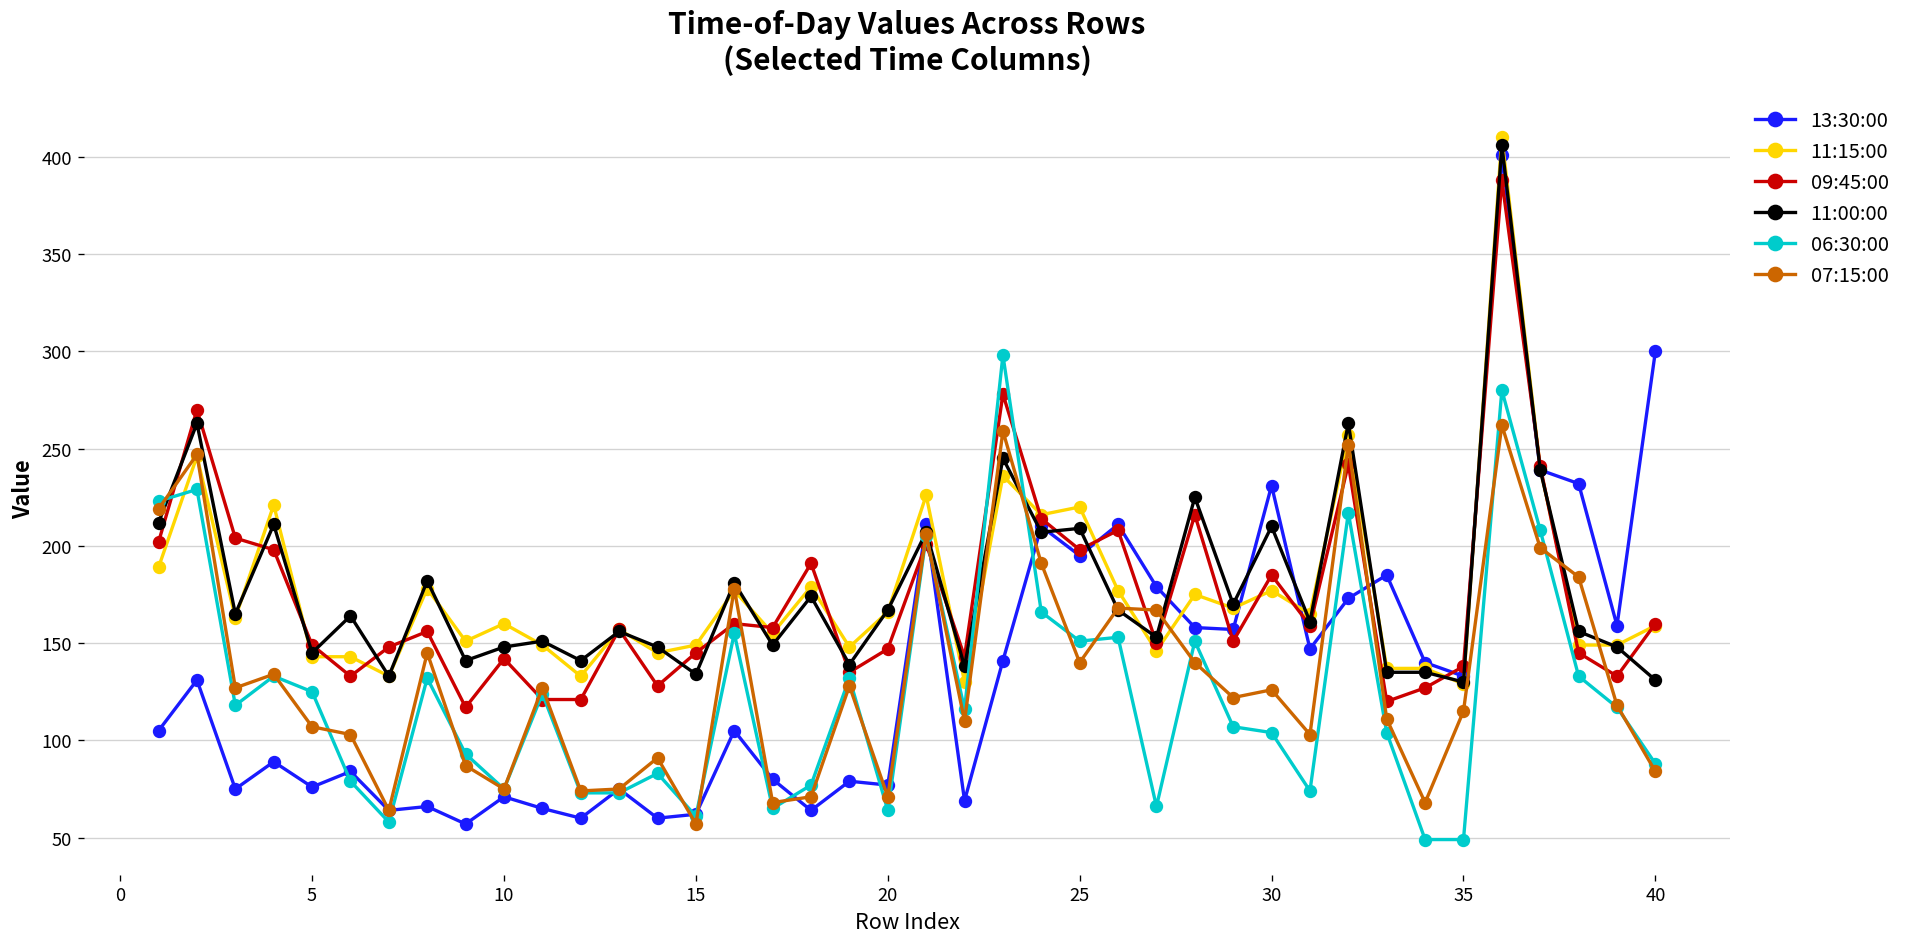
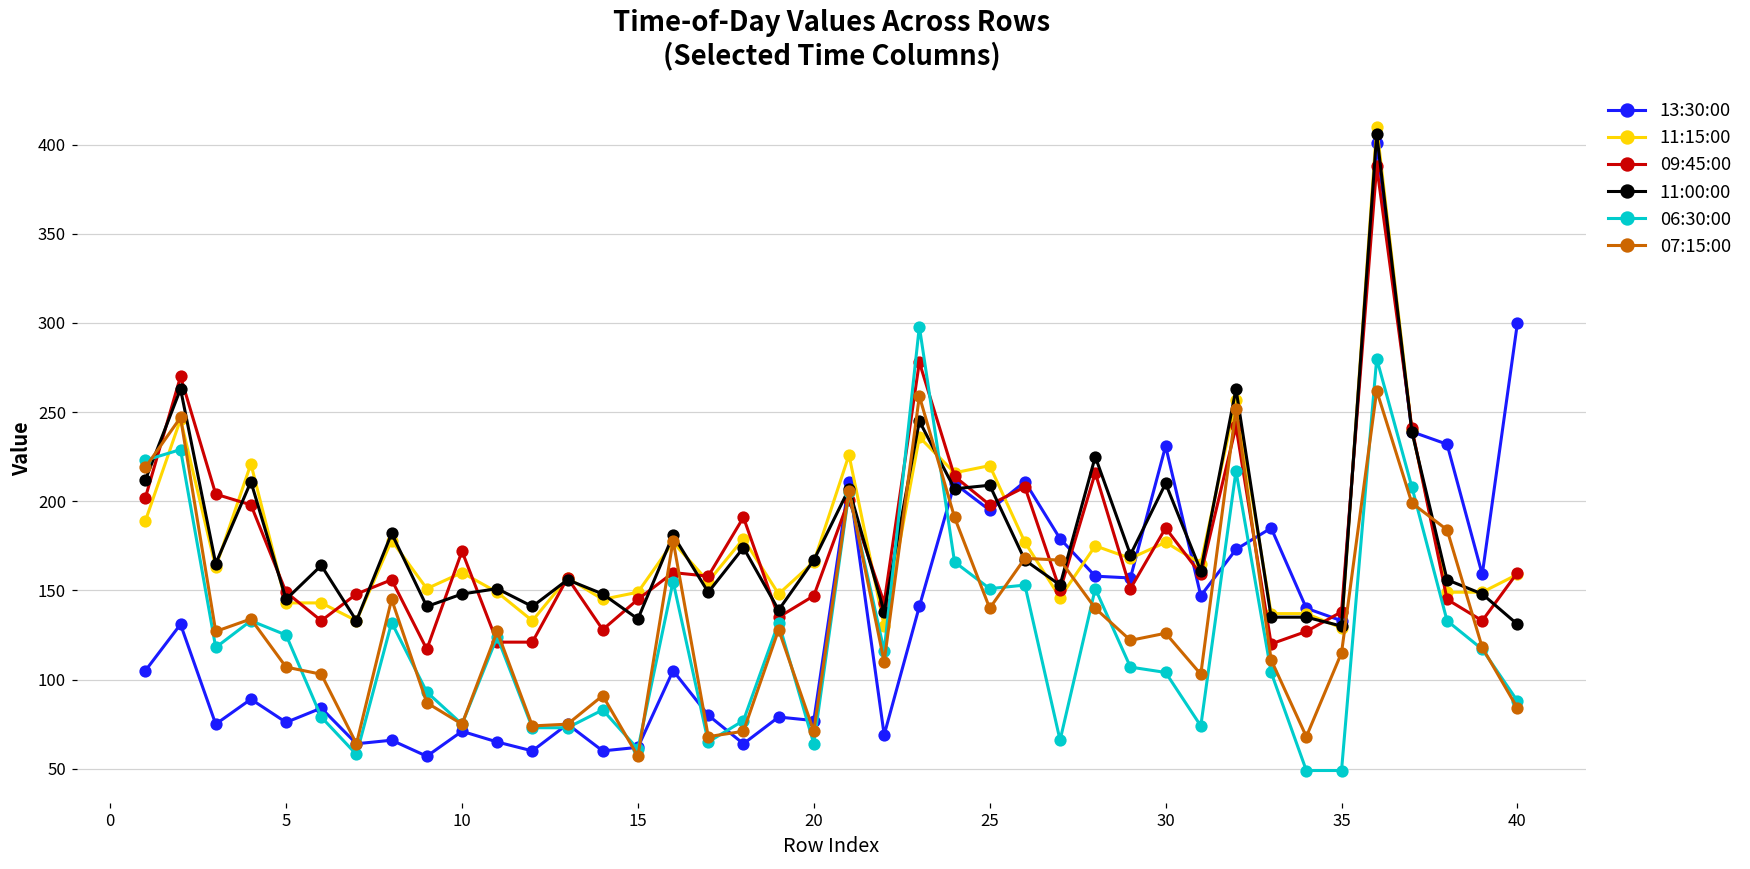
09:45:00, 10: 142 -> 172
